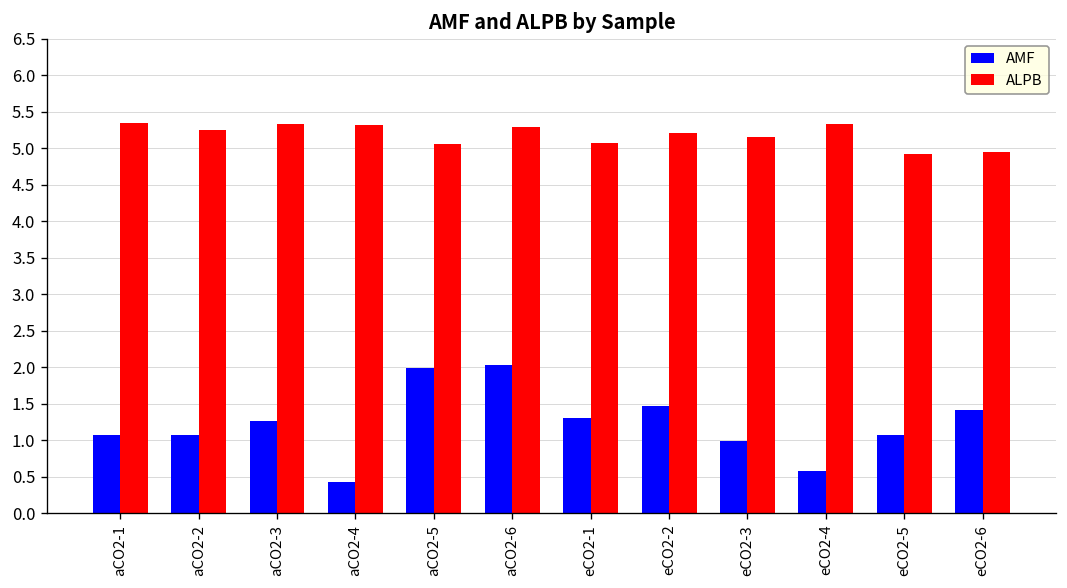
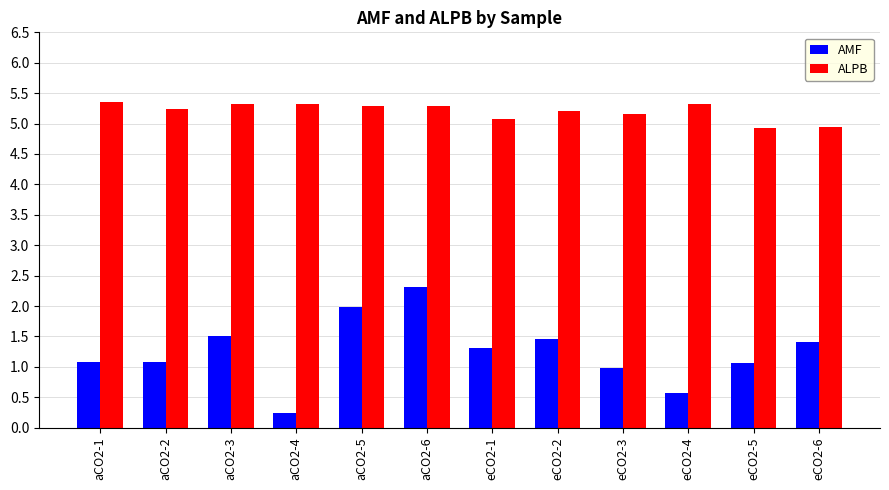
AMF, aCO2-3: 1.3 -> 1.5
AMF, aCO2-4: 0.4 -> 0.2
ALPB, aCO2-5: 5.1 -> 5.3
AMF, aCO2-6: 2.0 -> 2.3
